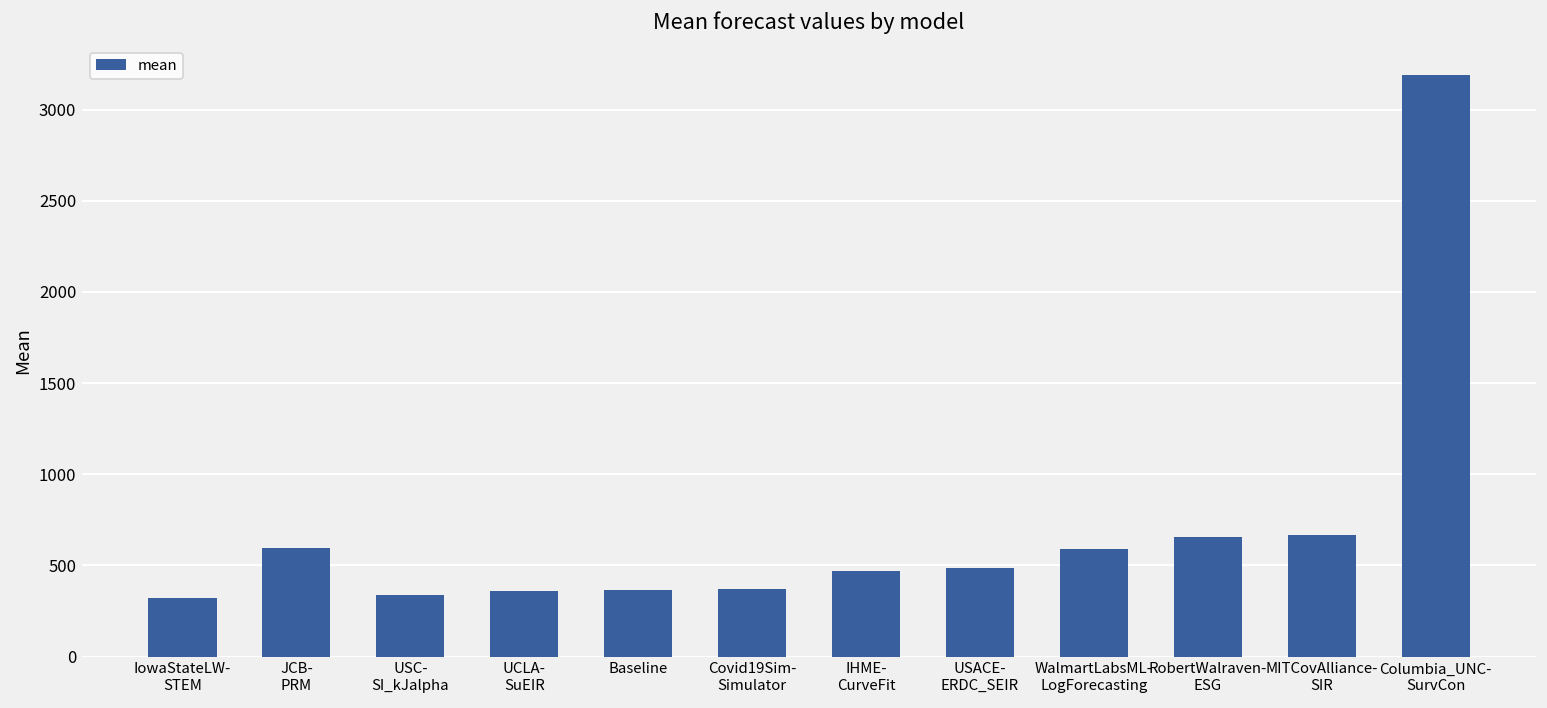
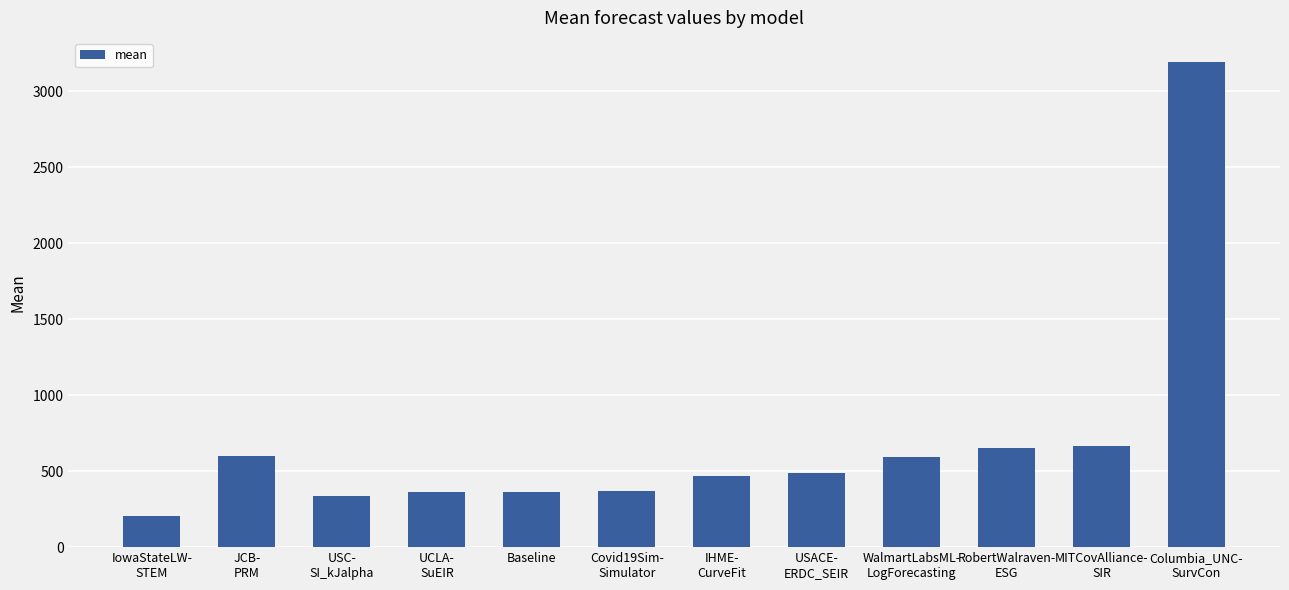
IowaStateLW- STEM: 320 -> 210
